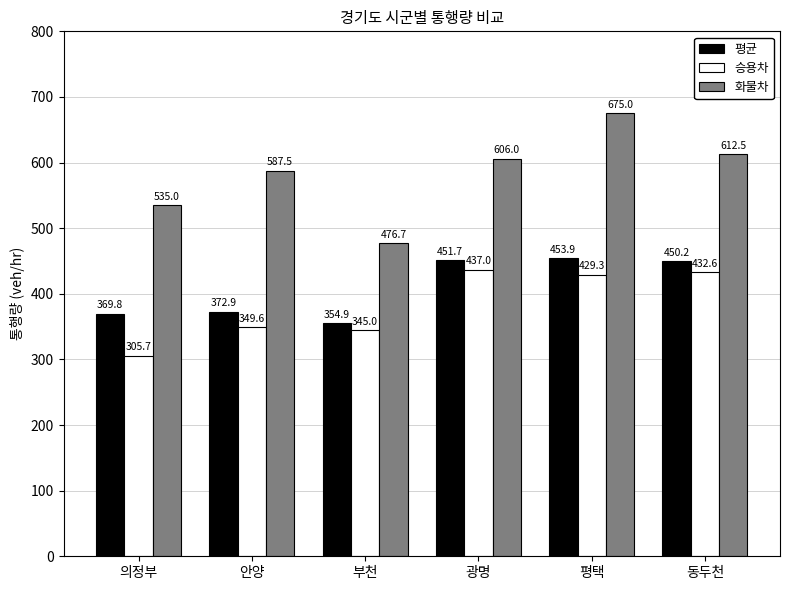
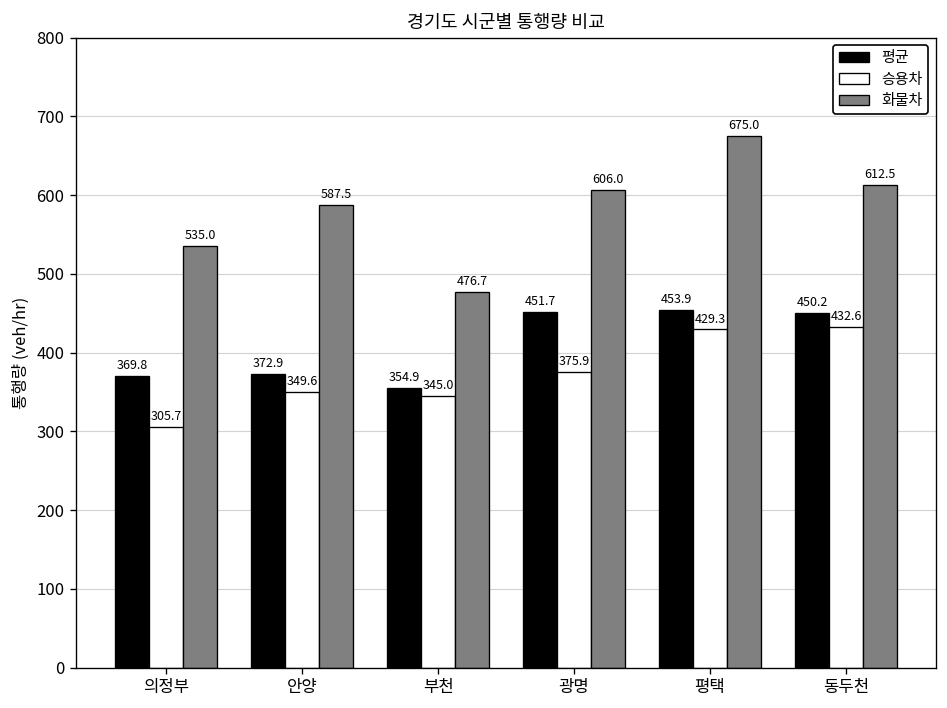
승용차, 광명: 437.0 -> 375.9
